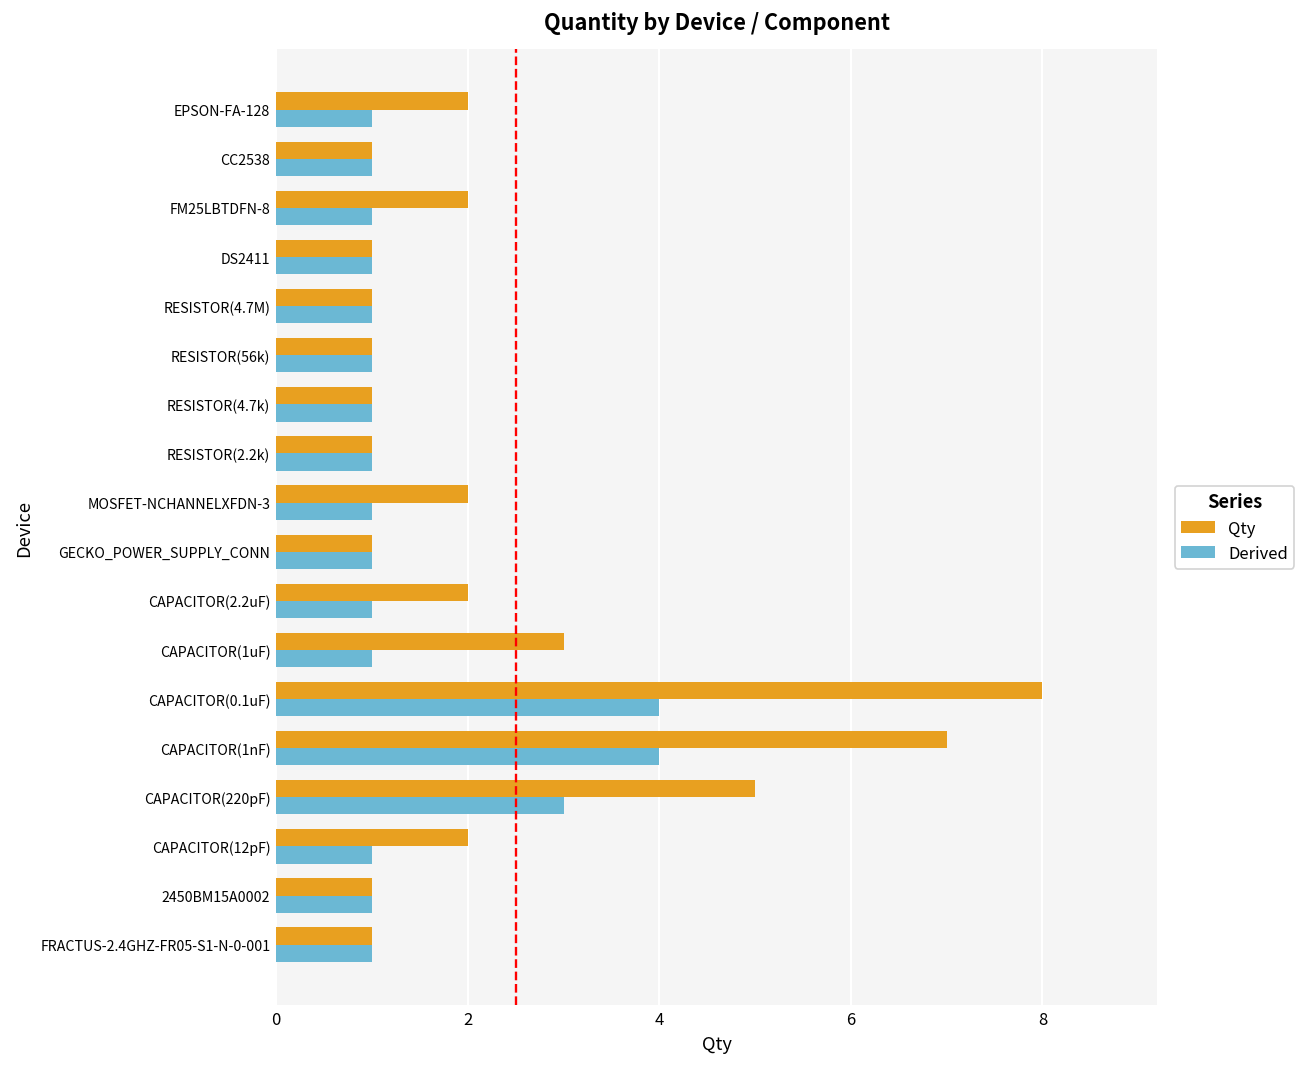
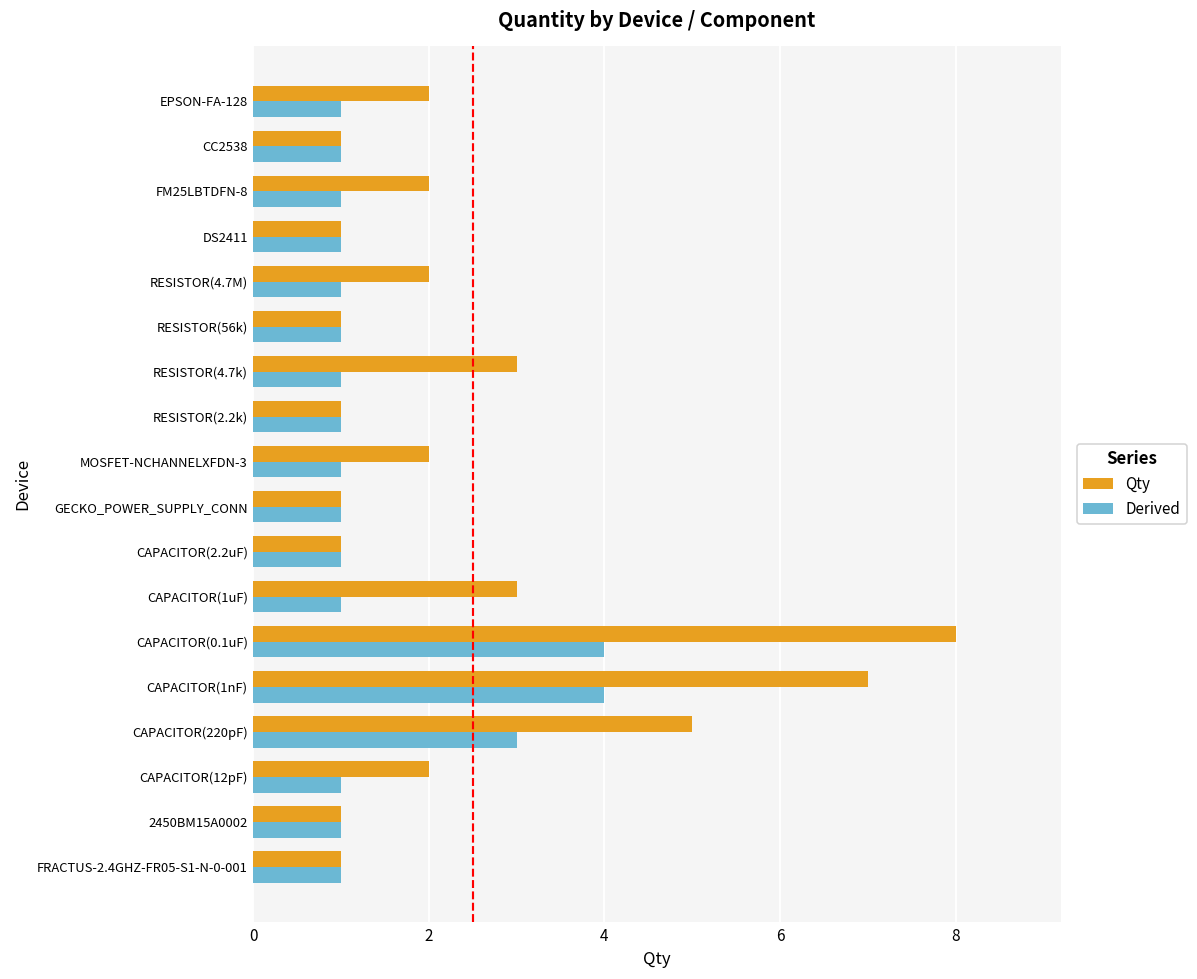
Qty, RESISTOR(4.7M): 1 -> 2
Qty, RESISTOR(4.7k): 1 -> 3
Qty, CAPACITOR(2.2uF): 2 -> 1
